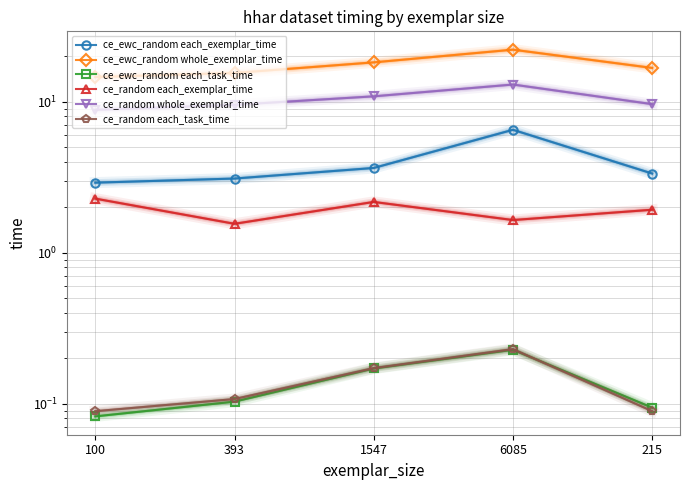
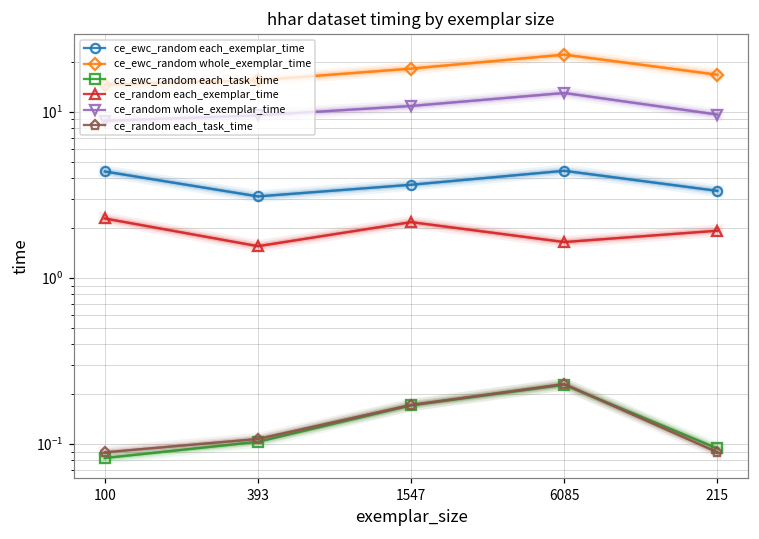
ce_ewc_random each_exemplar_time, 100: 2.9 -> 4.4
ce_ewc_random each_exemplar_time, 6085: 6.5 -> 4.4
